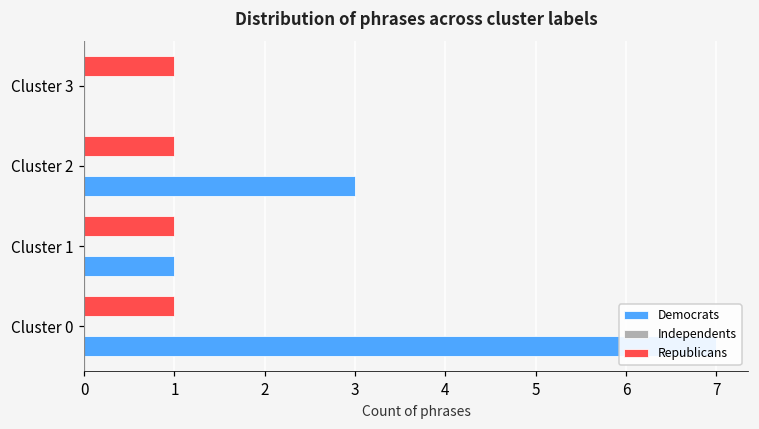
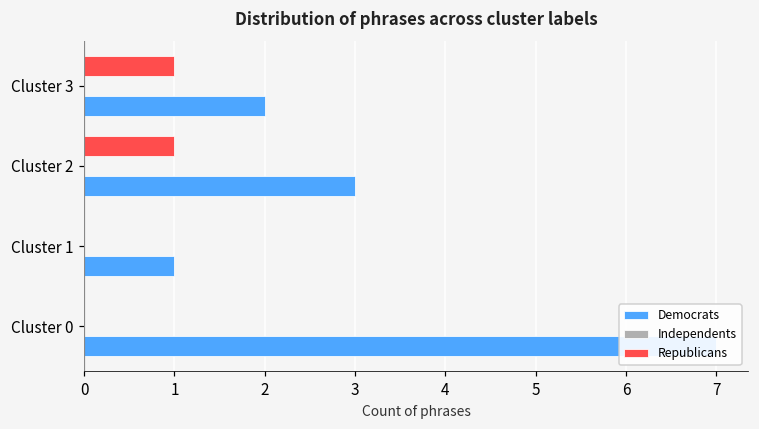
Democrats, Cluster 3: 0 -> 2
Republicans, Cluster 1: 1 -> 0
Republicans, Cluster 0: 1 -> 0
